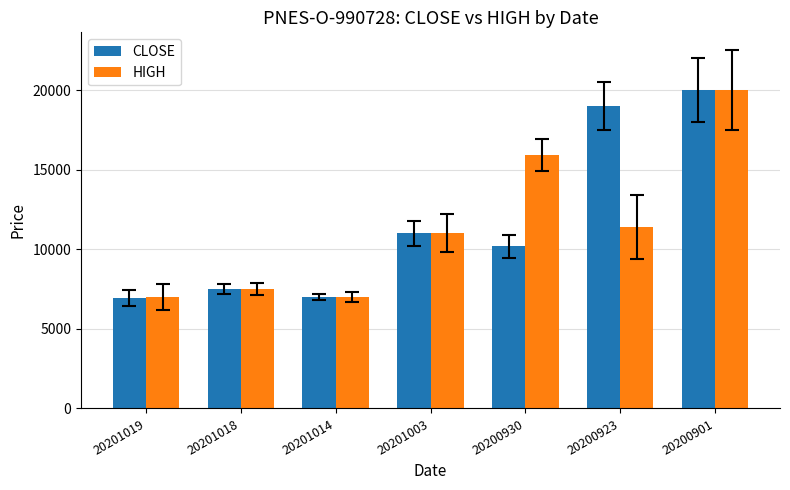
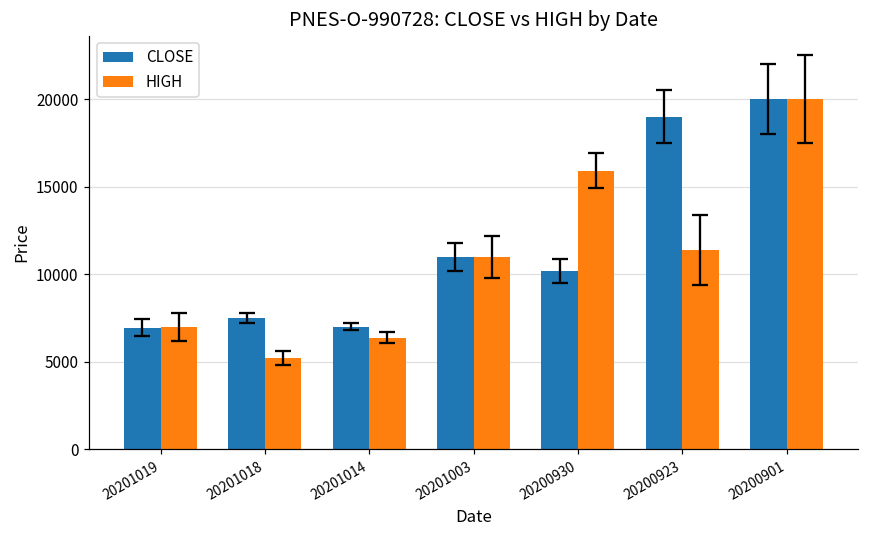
HIGH, 20201018: 7500 -> 5200
HIGH, 20201014: 7000 -> 6400
